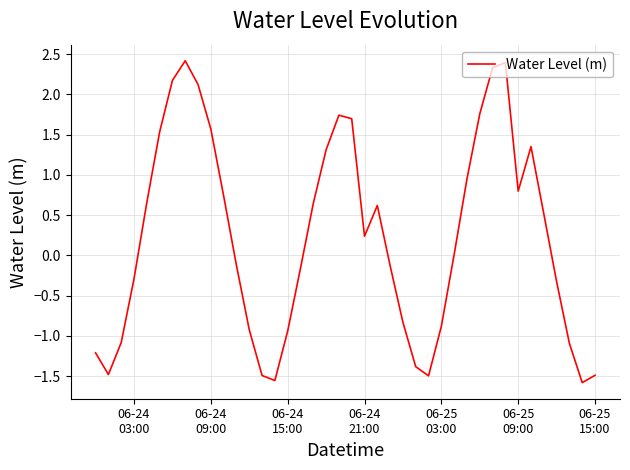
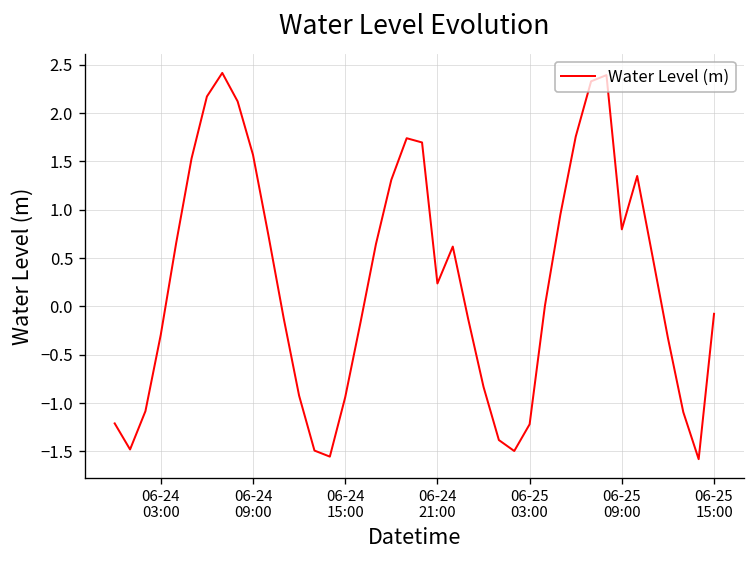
06-25 03:00: -0.9 -> -1.2
06-25 15:00: -1.5 -> -0.1
